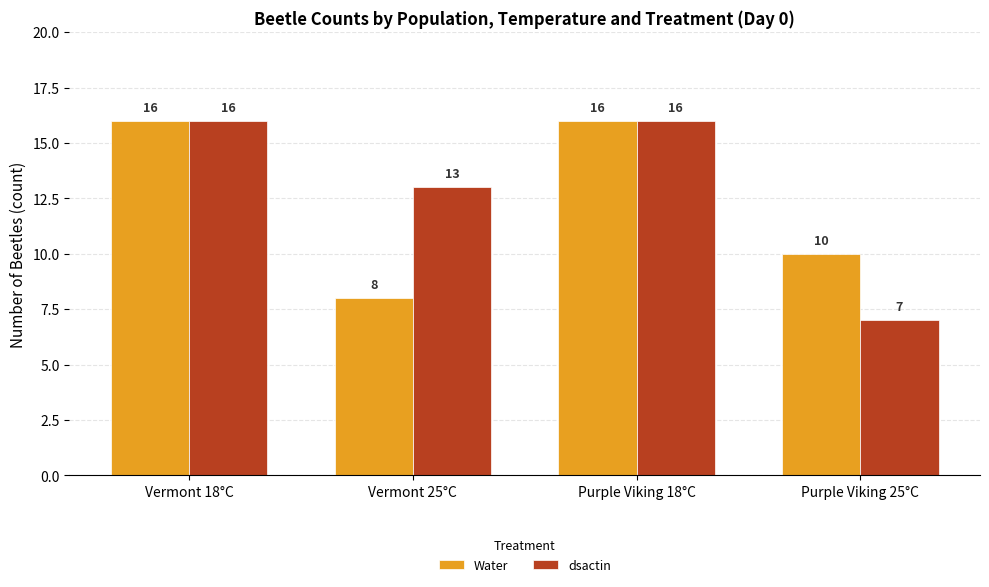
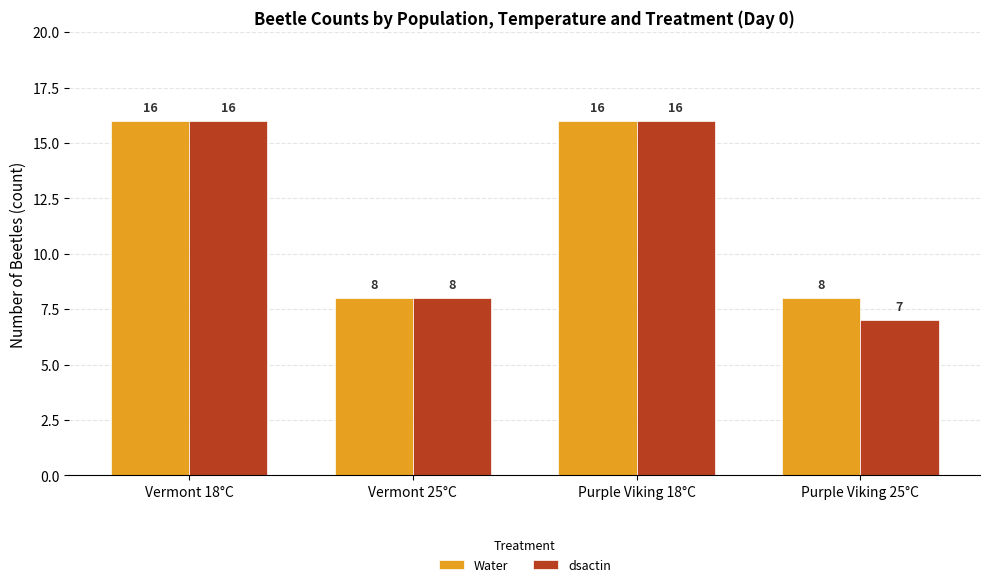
dsactin, Vermont 25°C: 13 -> 8
Water, Purple Viking 25°C: 10 -> 8
